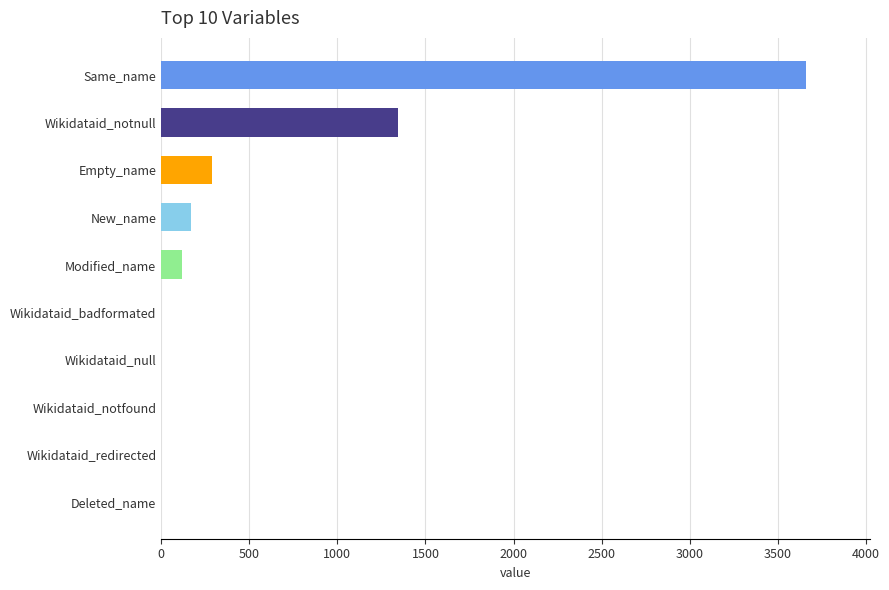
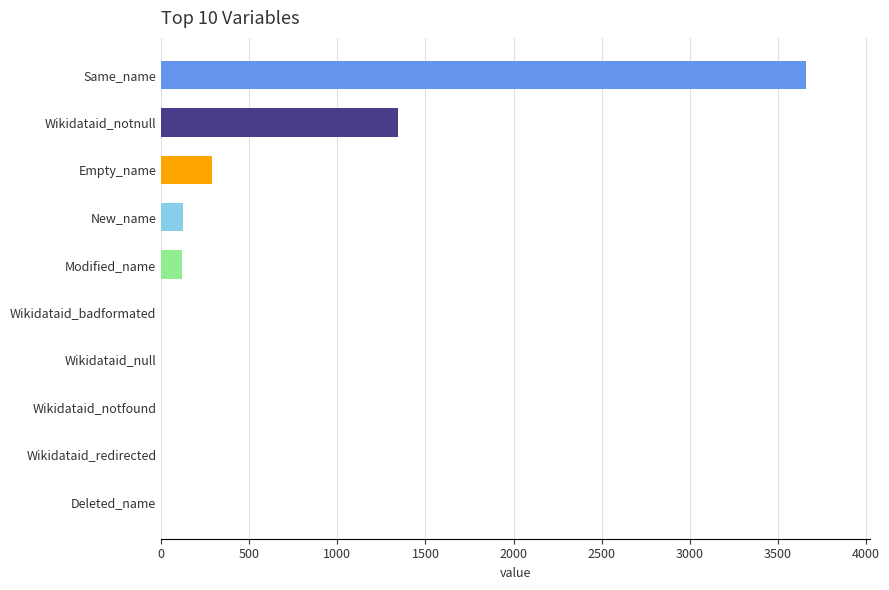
New_name: 170 -> 120
